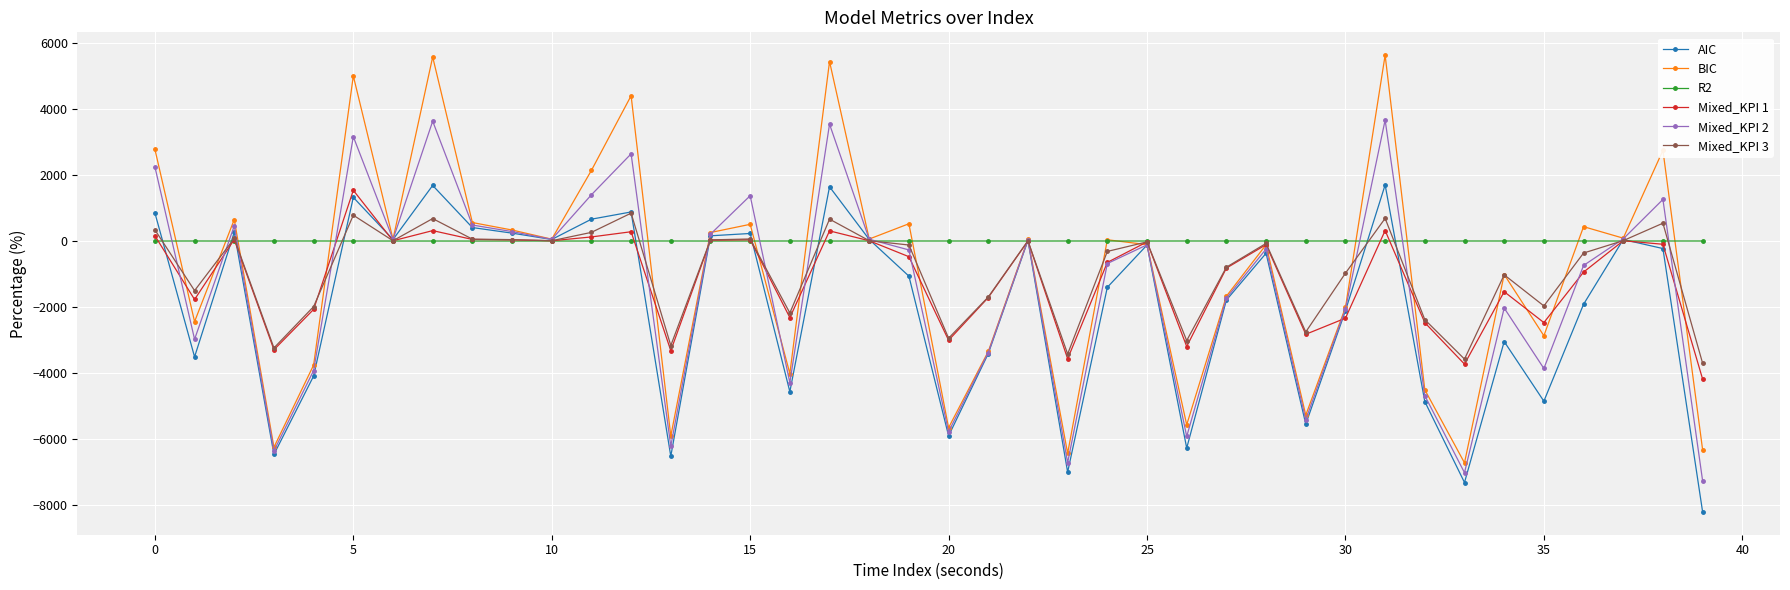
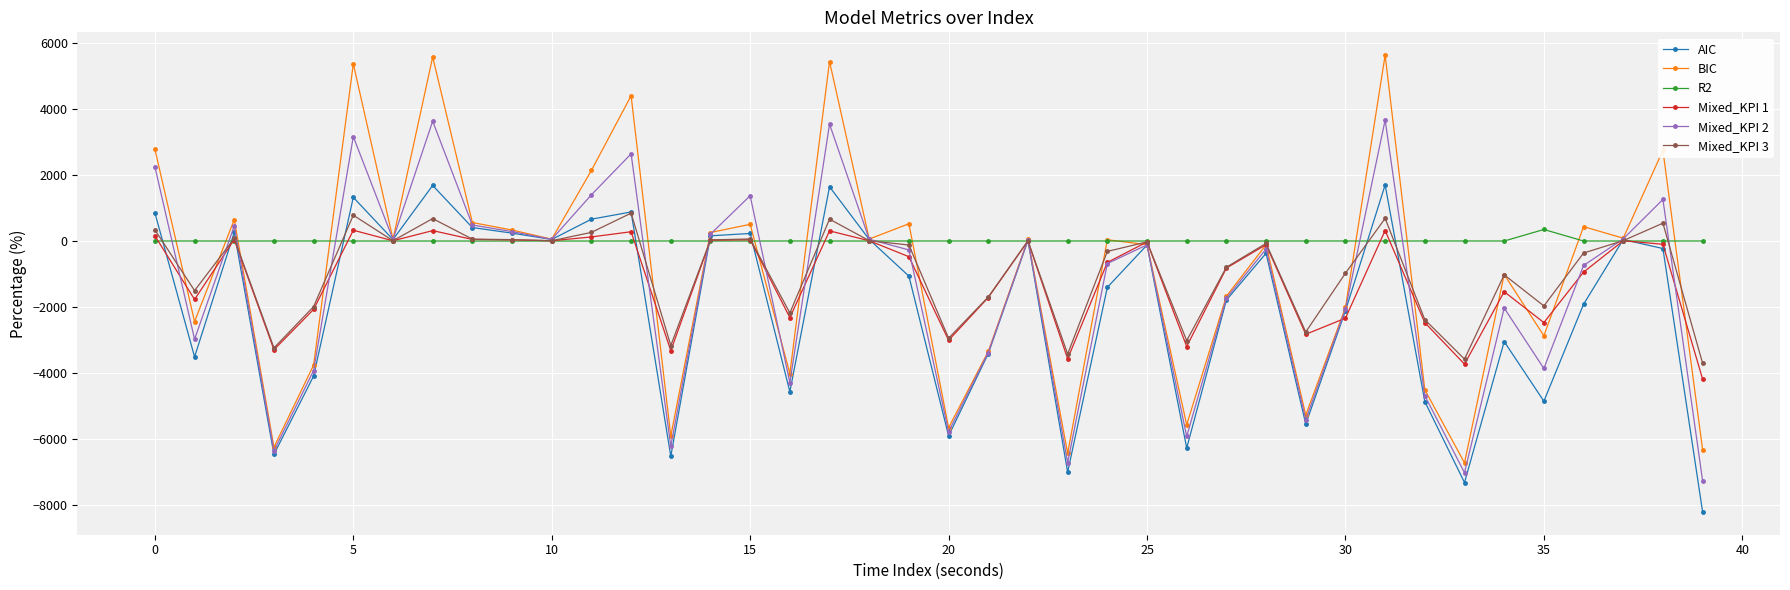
BIC, 5: 5000 -> 5400
Mixed_KPI 1, 5: 1500 -> 300
R2, 35: 0 -> 300
